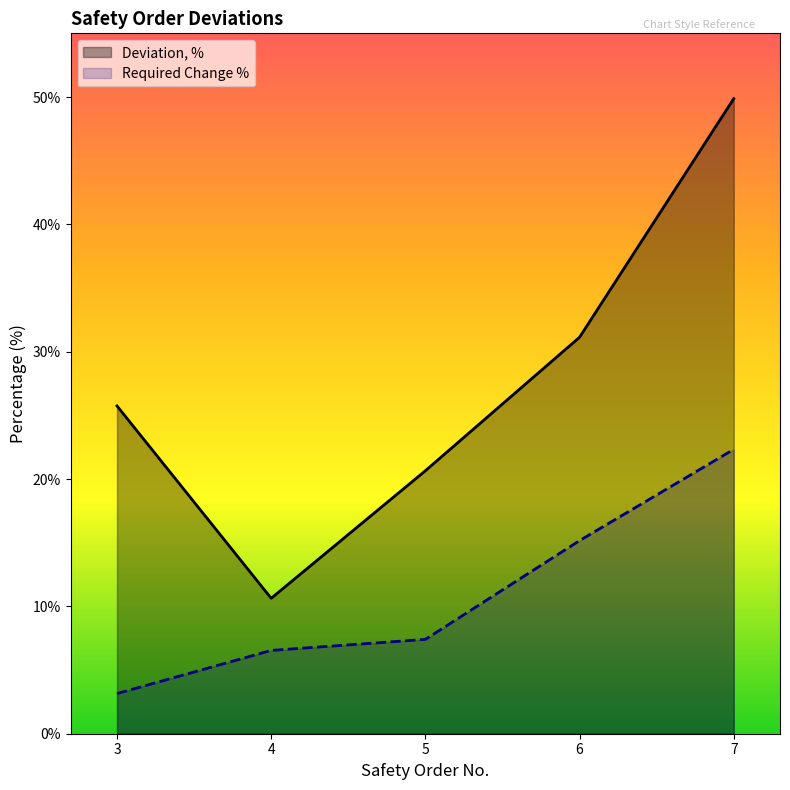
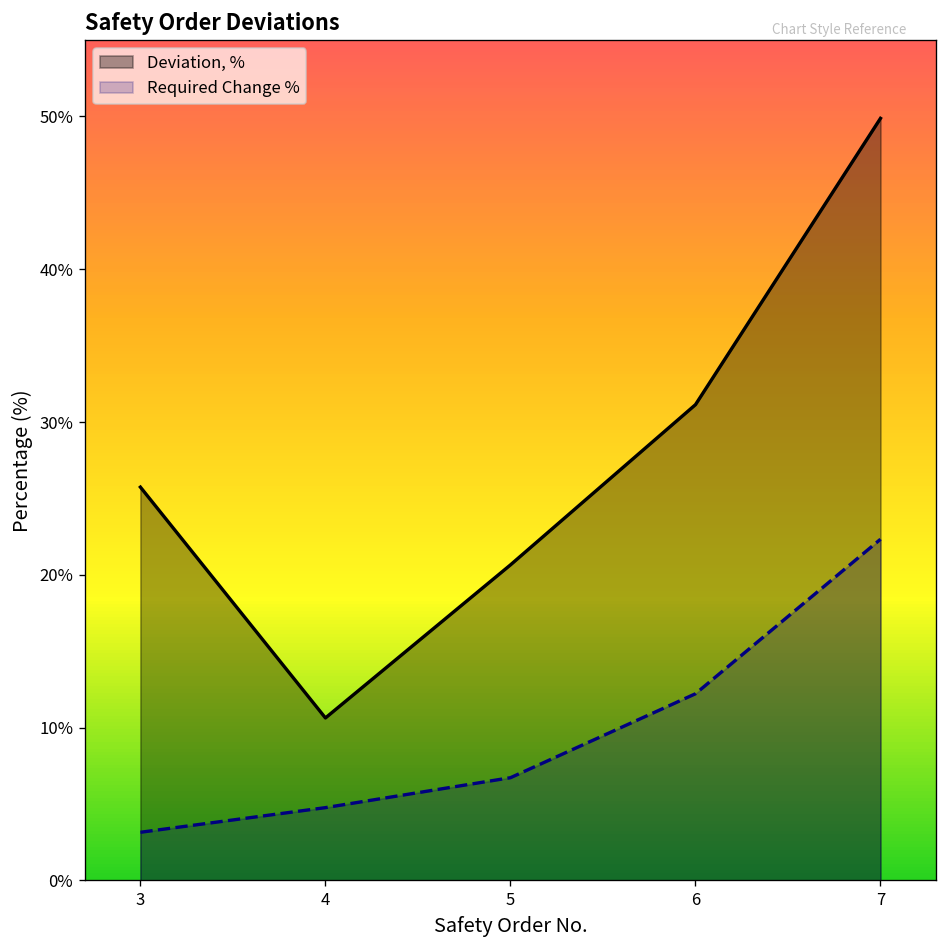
Required Change %, 4: 6.5% -> 4.8%
Required Change %, 5: 7.4% -> 6.7%
Required Change %, 6: 15.2% -> 12.2%
